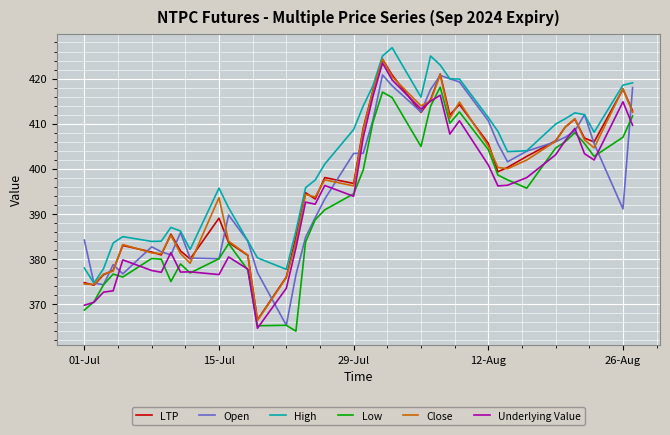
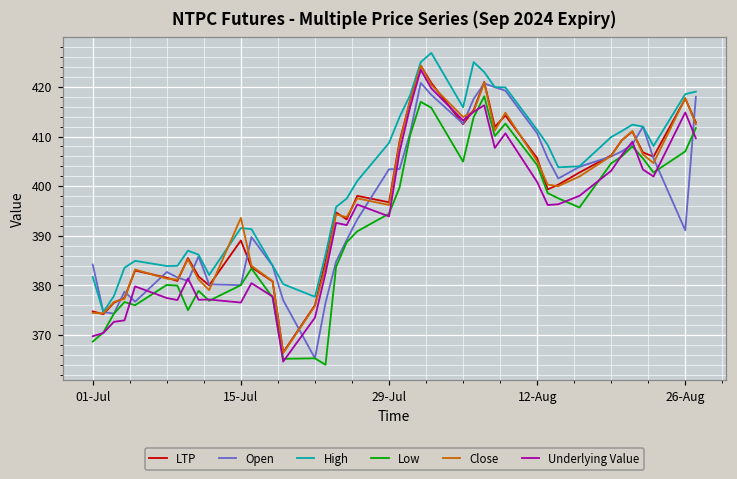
High, 01-Jul: 378 -> 382
High, 15-Jul: 396 -> 392
